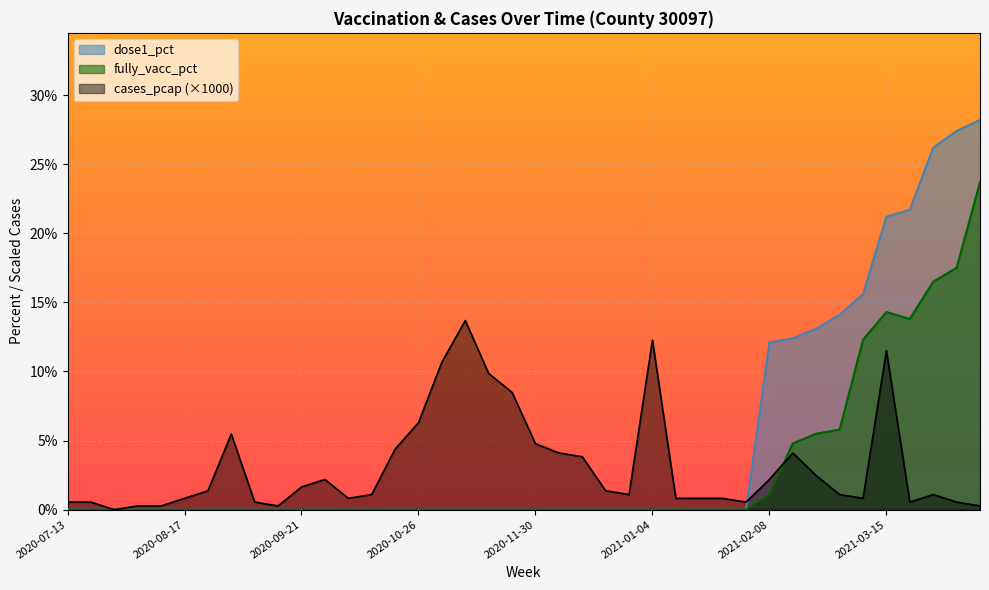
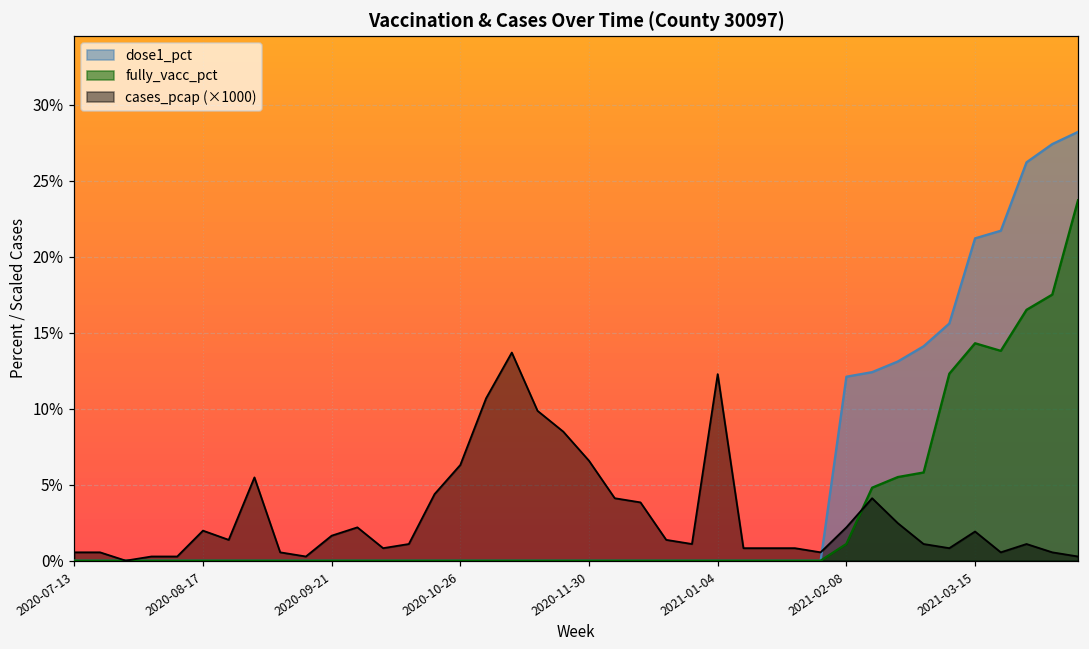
cases_pcap (×1000), 2020-08-17: 0.8% -> 2.0%
cases_pcap (×1000), 2020-11-30: 4.8% -> 6.6%
cases_pcap (×1000), 2021-03-15: 11.5% -> 1.9%
